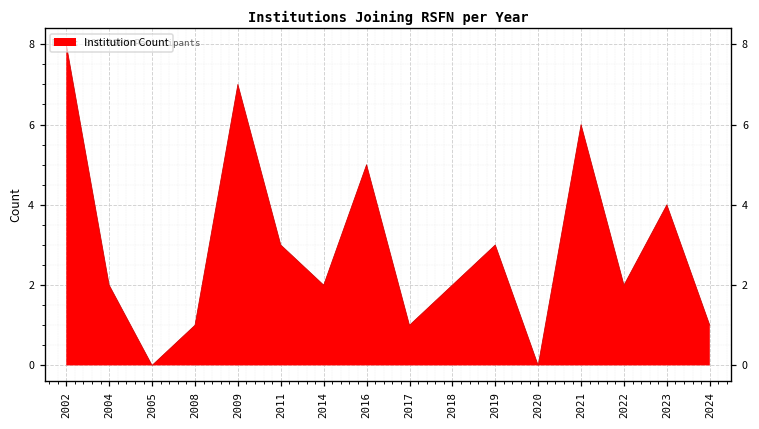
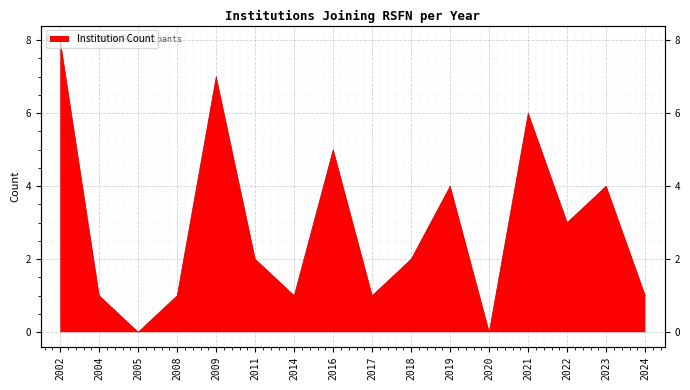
2004: 2 -> 1
2011: 3 -> 2
2014: 2 -> 1
2019: 3 -> 4
2022: 2 -> 3
